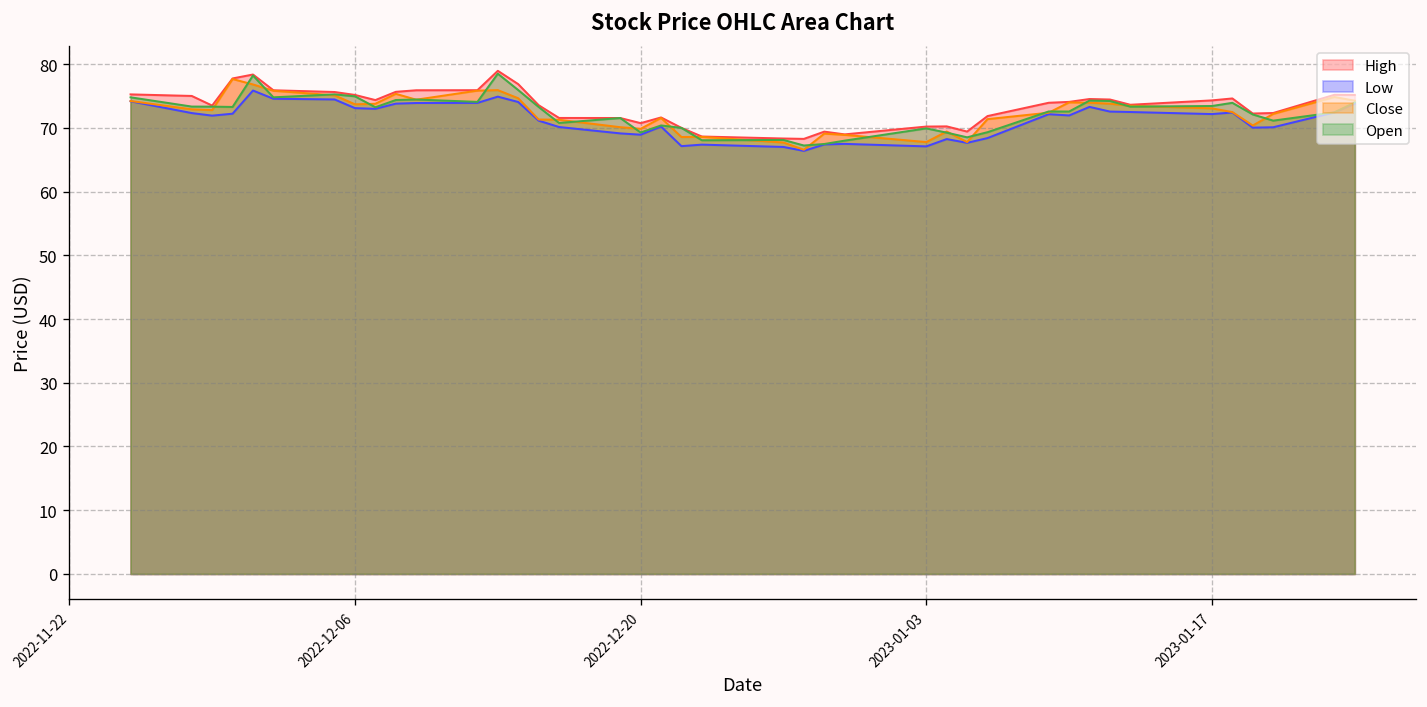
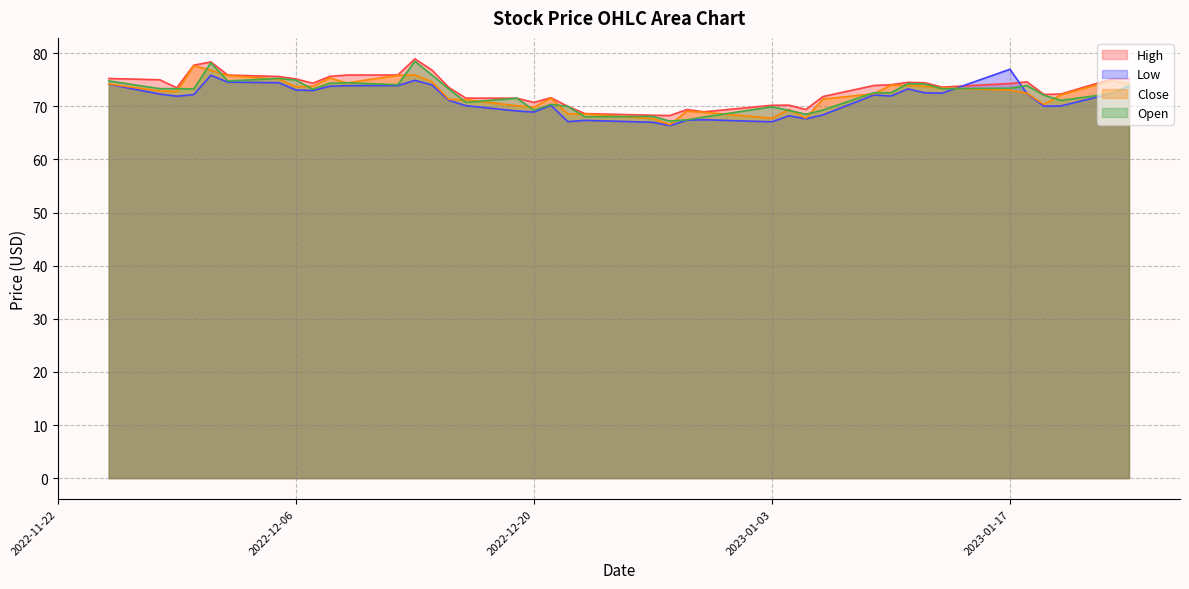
Low, 2023-01-17: 72 -> 77
